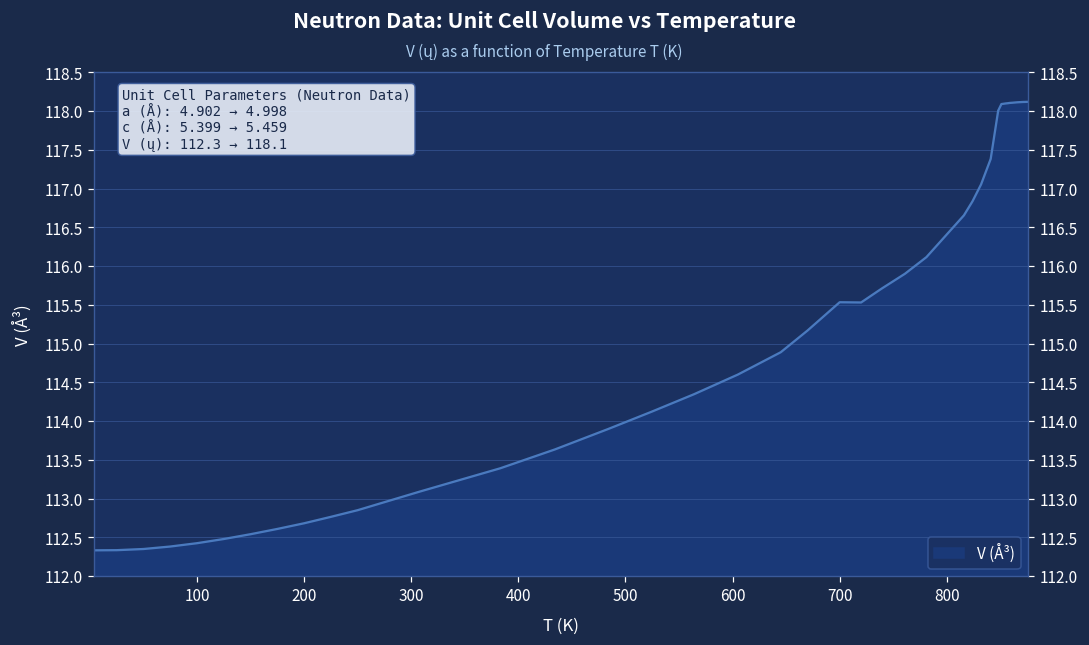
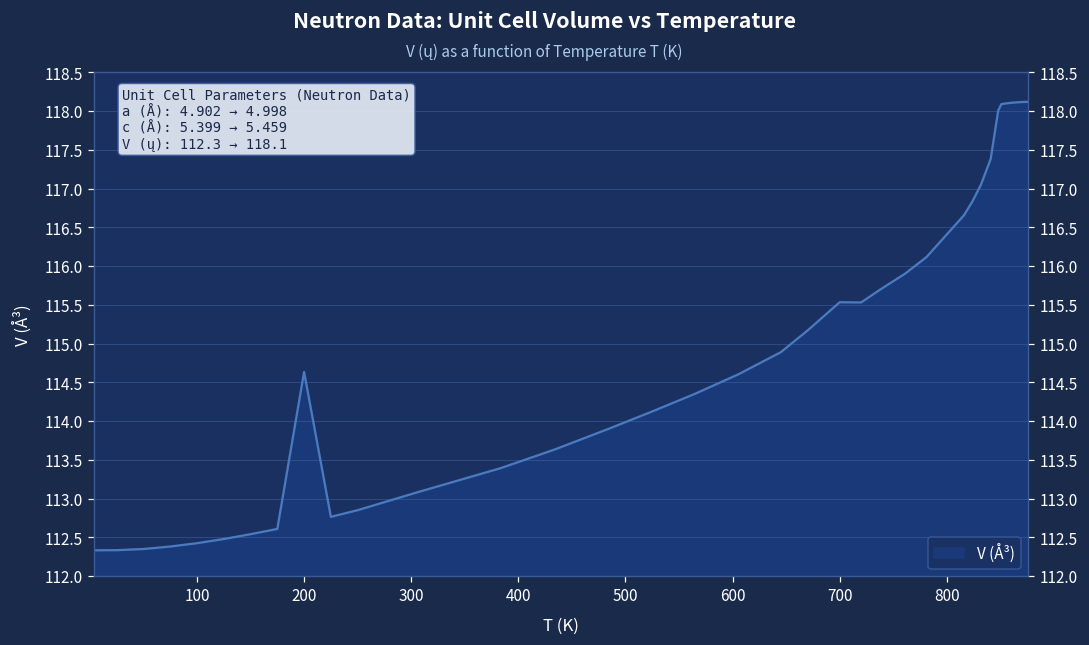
200: 112.7 -> 114.6
